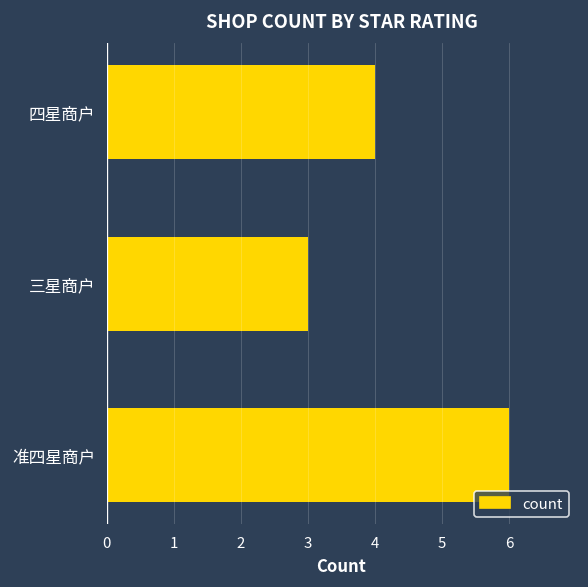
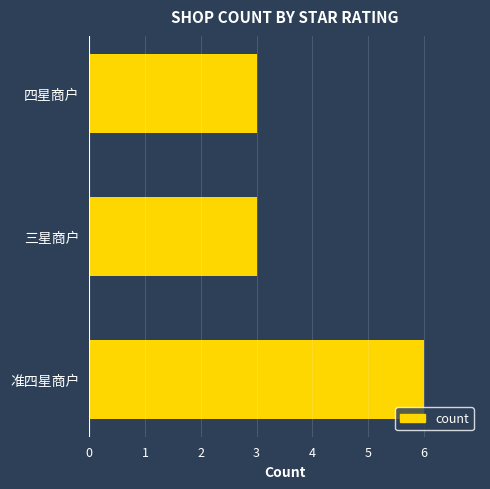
四星商户: 4 -> 3
